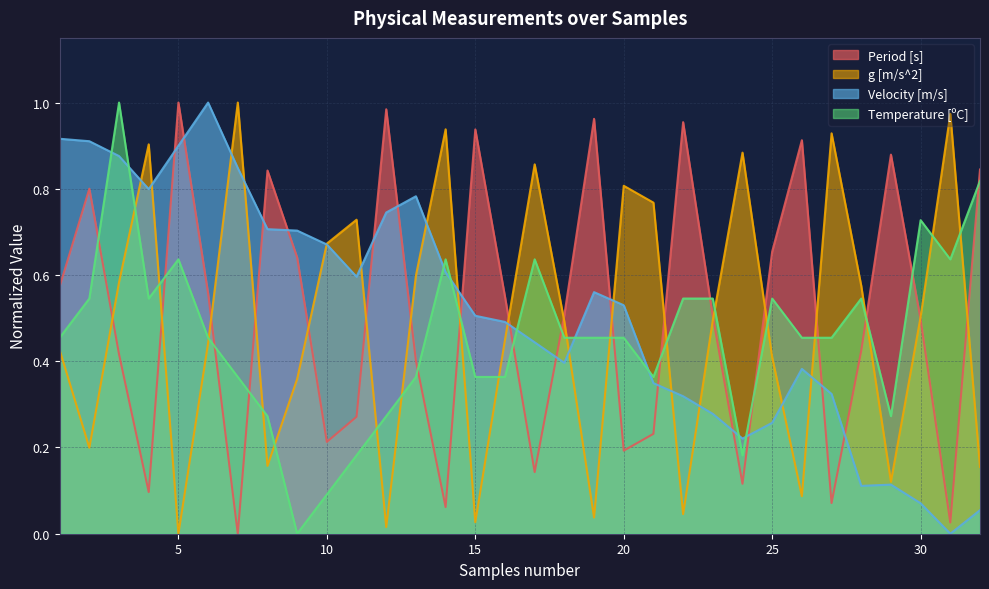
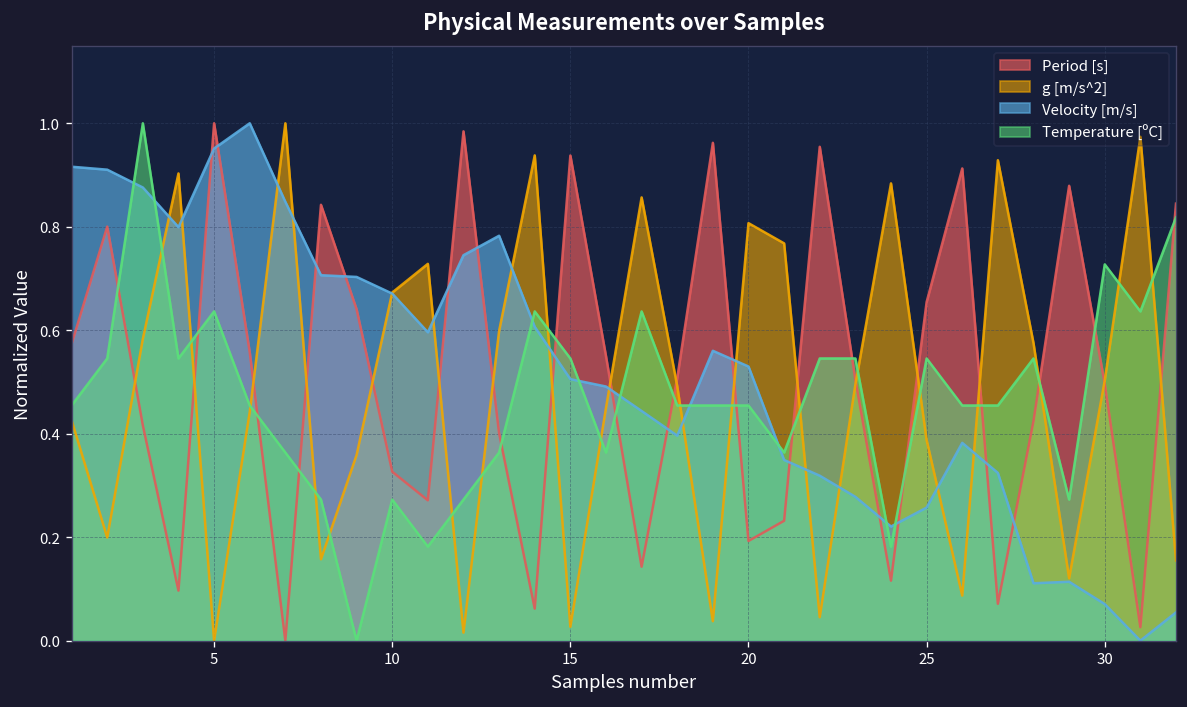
Velocity [m/s], 5: 0.90 -> 0.95
Period [s], 10: 0.21 -> 0.33
Temperature [ºC], 10: 0.09 -> 0.27
Temperature [ºC], 15: 0.36 -> 0.55
g [m/s^2], 25: 0.41 -> 0.39
